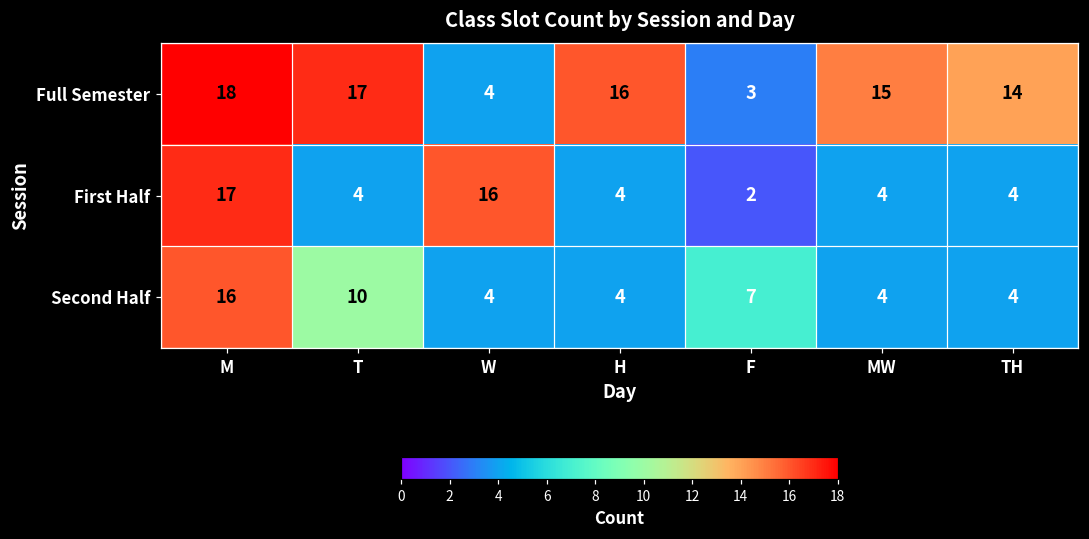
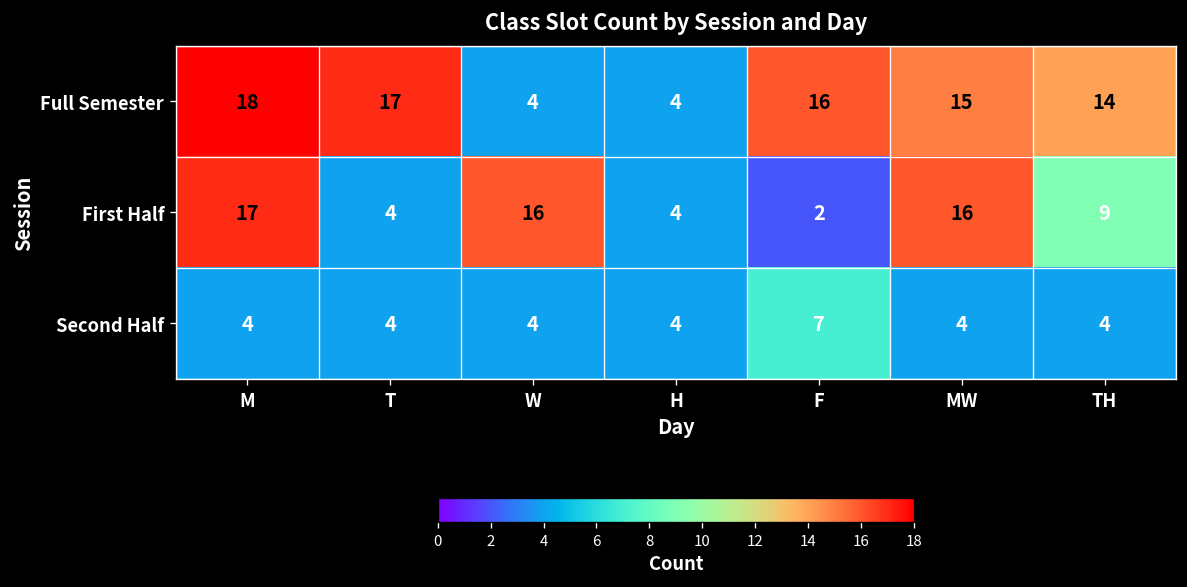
Full Semester, H: 16 -> 4
Full Semester, F: 3 -> 16
First Half, MW: 4 -> 16
First Half, TH: 4 -> 9
Second Half, M: 16 -> 4
Second Half, T: 10 -> 4
